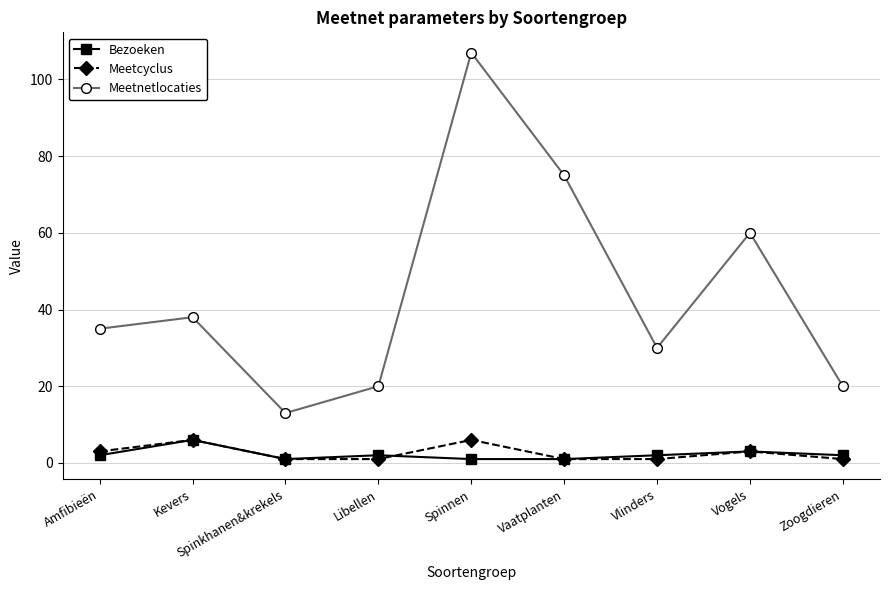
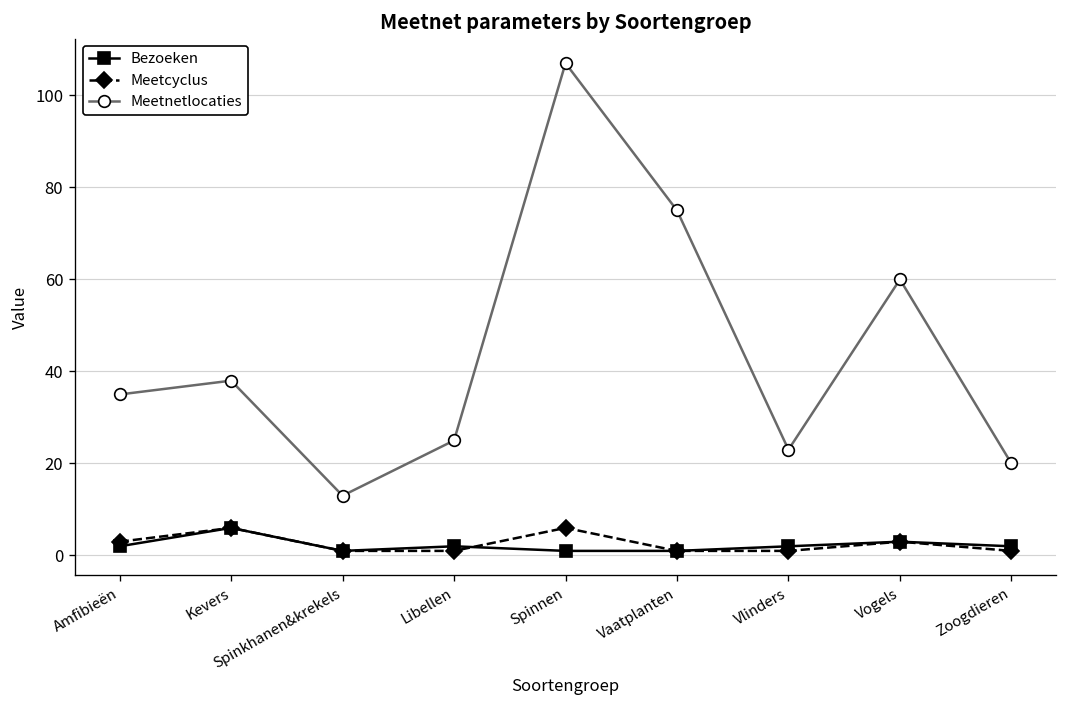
Meetnetlocaties, Libellen: 20 -> 25
Meetnetlocaties, Vlinders: 30 -> 23
